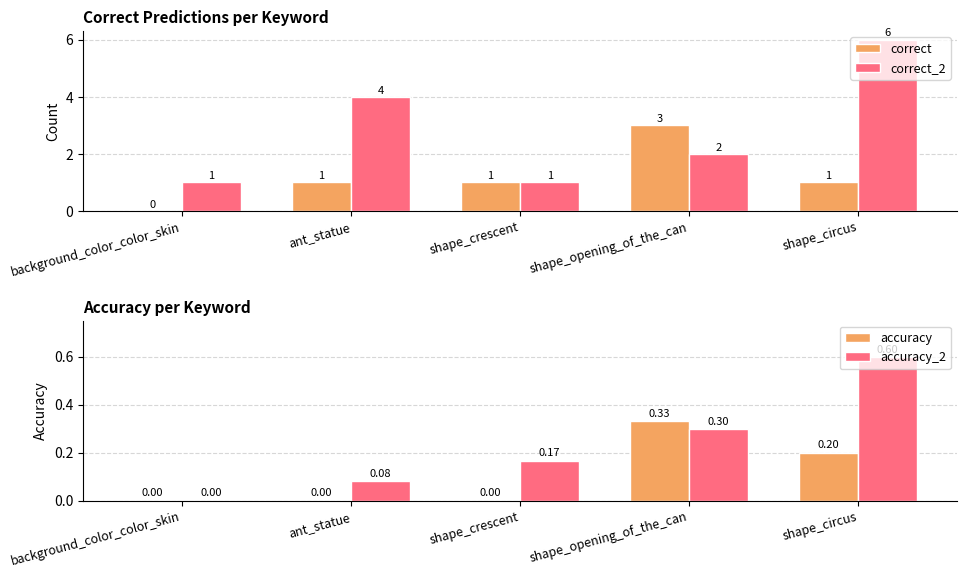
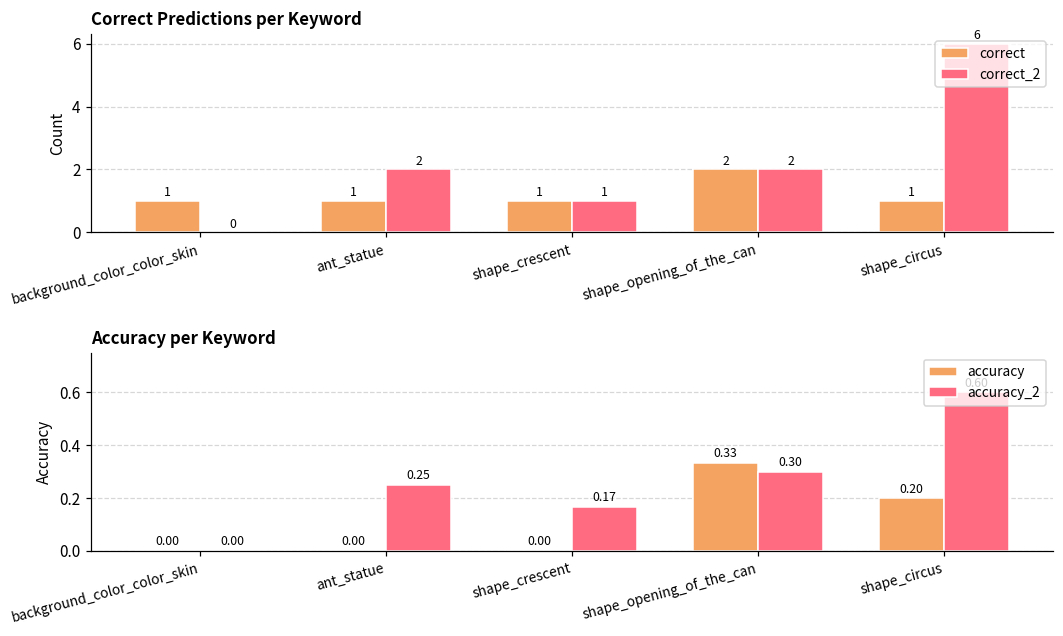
Correct Predictions per Keyword, correct, background_color_color_skin: 0 -> 1
Correct Predictions per Keyword, correct_2, background_color_color_skin: 1 -> 0
Correct Predictions per Keyword, correct_2, ant_statue: 4 -> 2
Correct Predictions per Keyword, correct, shape_opening_of_the_can: 3 -> 2
Accuracy per Keyword, accuracy_2, ant_statue: 0.08 -> 0.25
